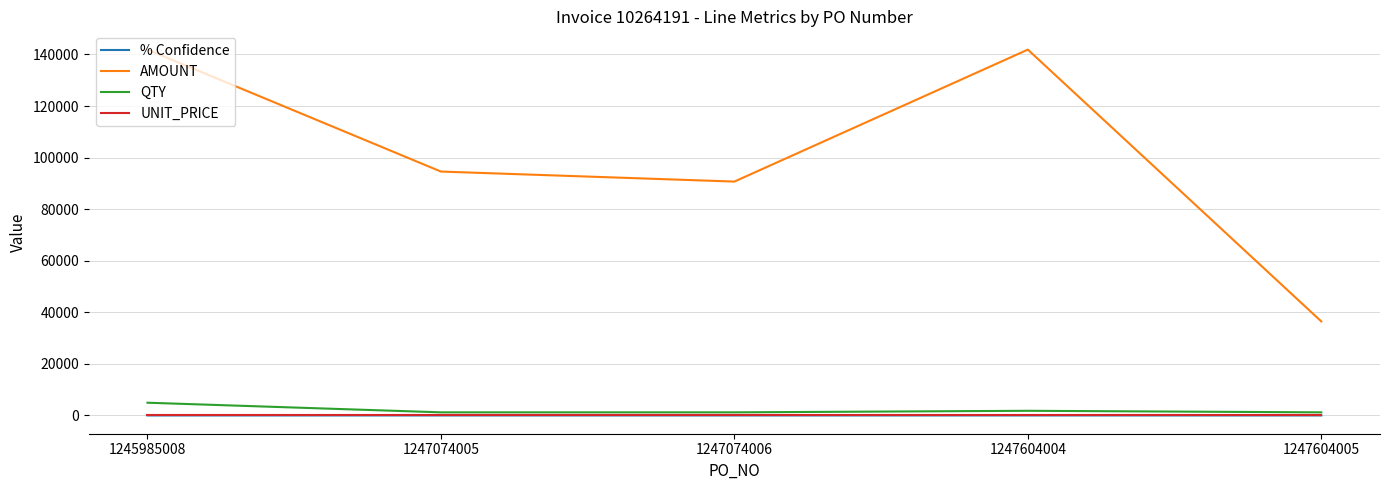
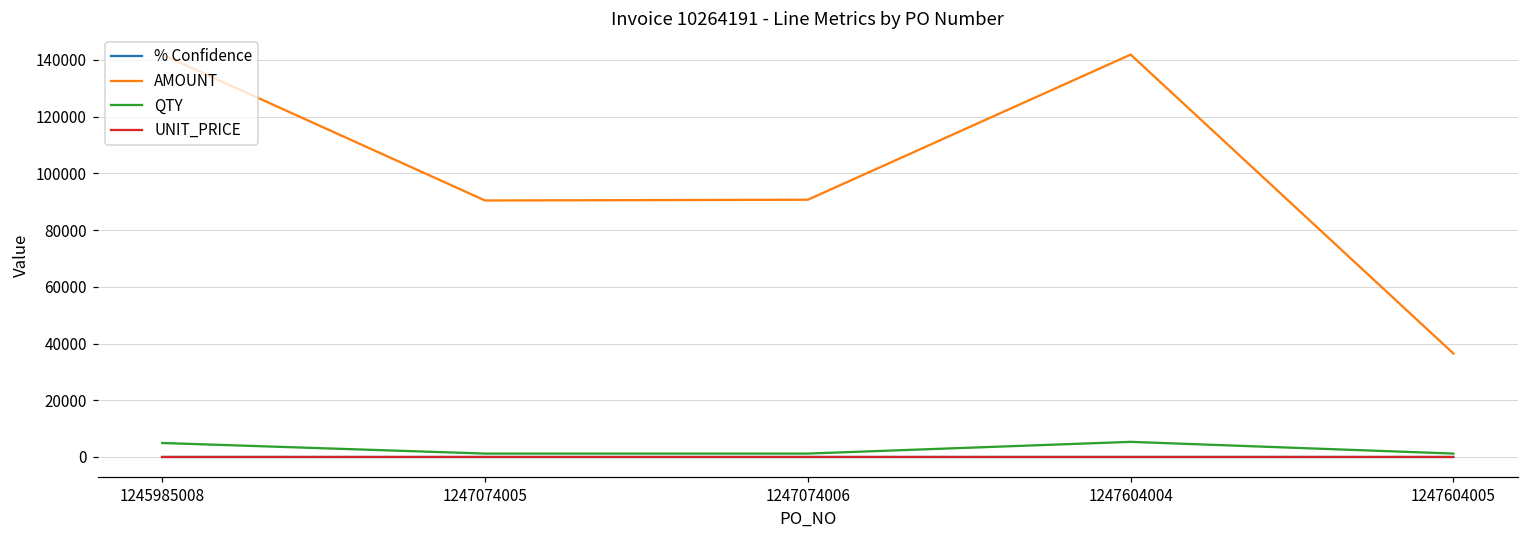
AMOUNT, 1247074005: 95000 -> 90000
QTY, 1247604004: 2000 -> 5000
